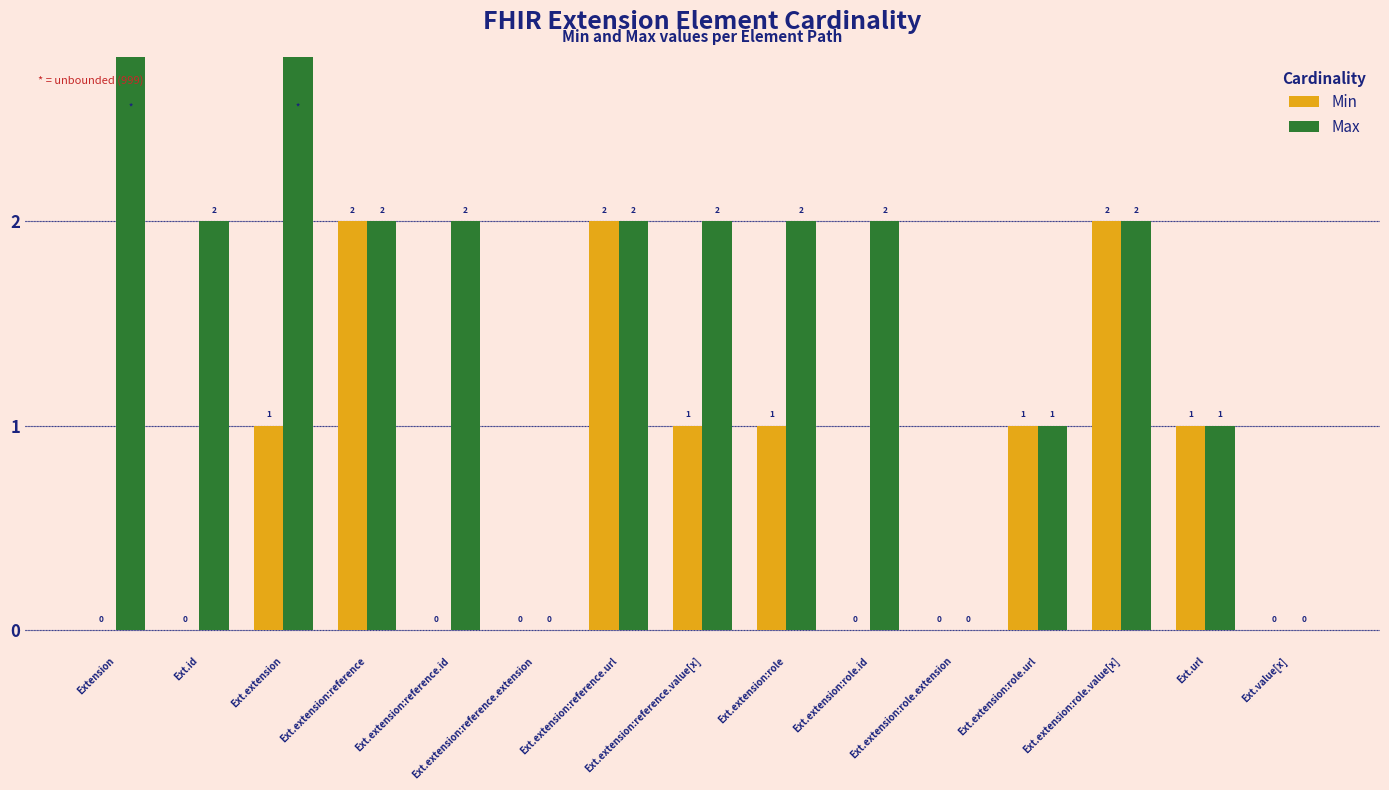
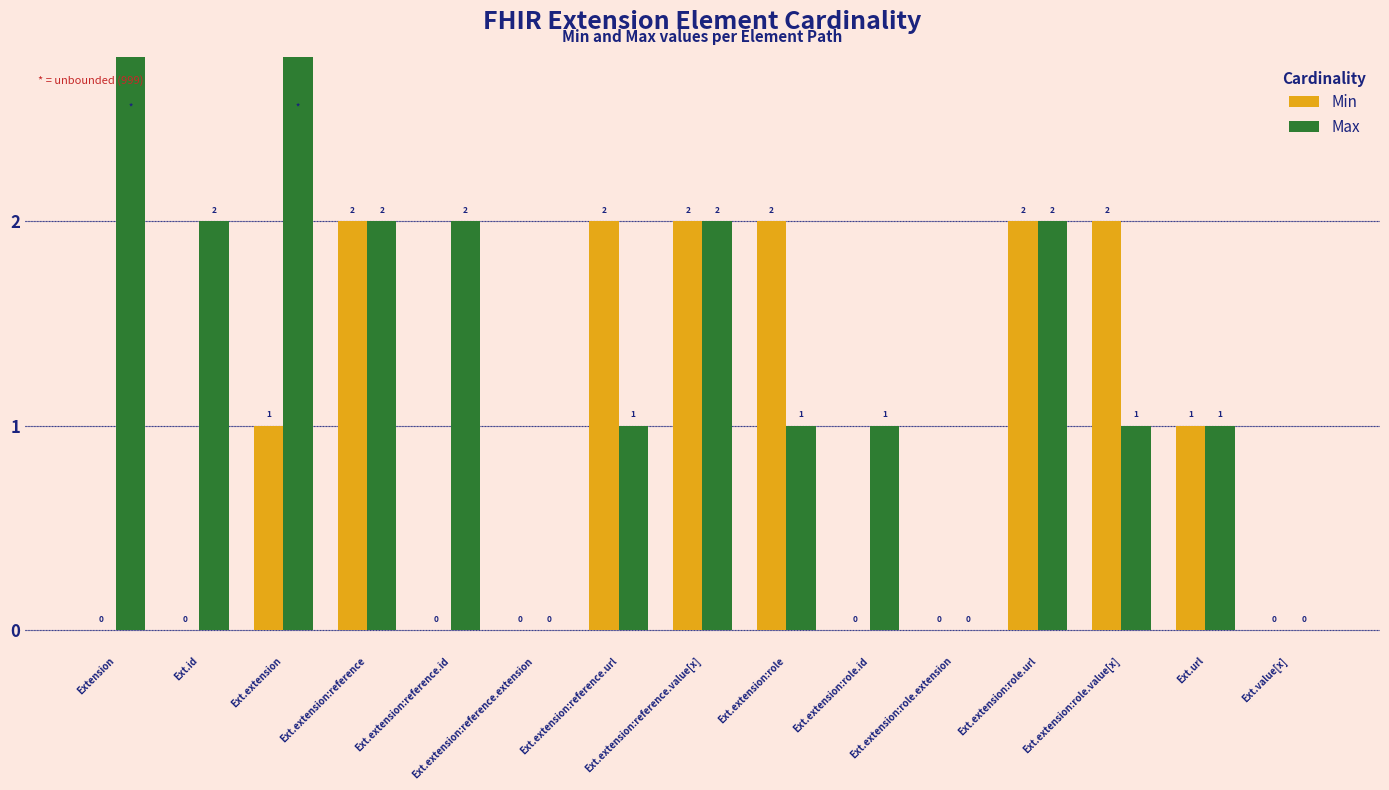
Max, Ext.extension:reference.url: 2 -> 1
Min, Ext.extension:reference.value[x]: 1 -> 2
Min, Ext.extension:role: 1 -> 2
Max, Ext.extension:role: 2 -> 1
Max, Ext.extension:role.id: 2 -> 1
Min, Ext.extension:role.url: 1 -> 2
Max, Ext.extension:role.url: 1 -> 2
Max, Ext.extension:role.value[x]: 2 -> 1
